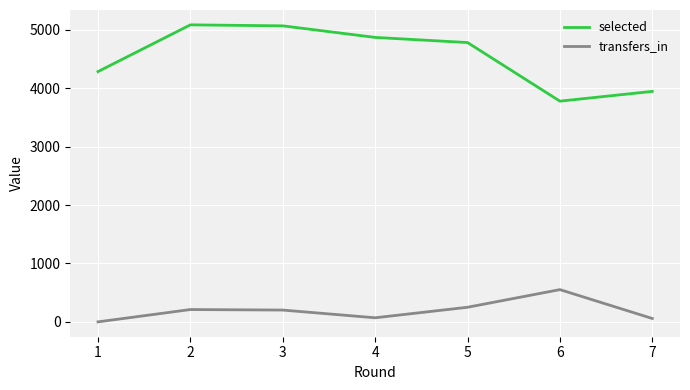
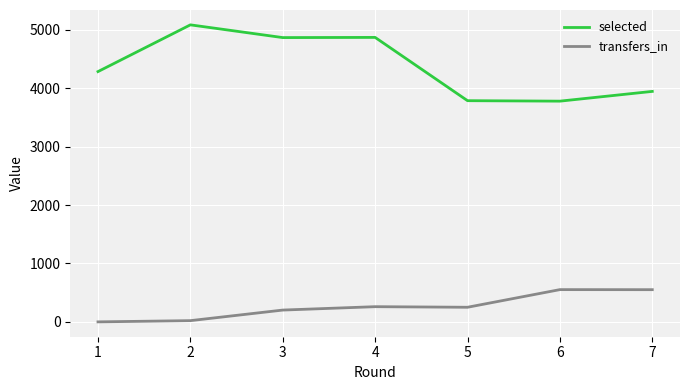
transfers_in, 2: 200 -> 0
selected, 3: 5100 -> 4900
transfers_in, 4: 100 -> 300
selected, 5: 4800 -> 3800
transfers_in, 7: 100 -> 600
